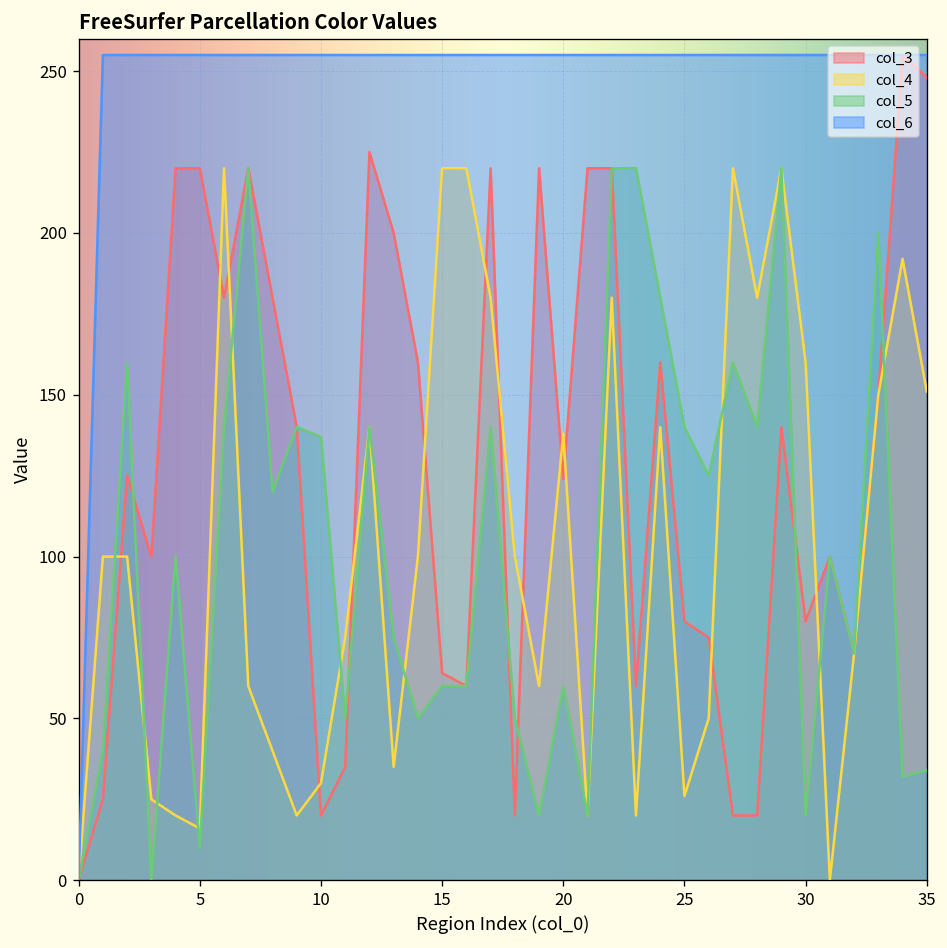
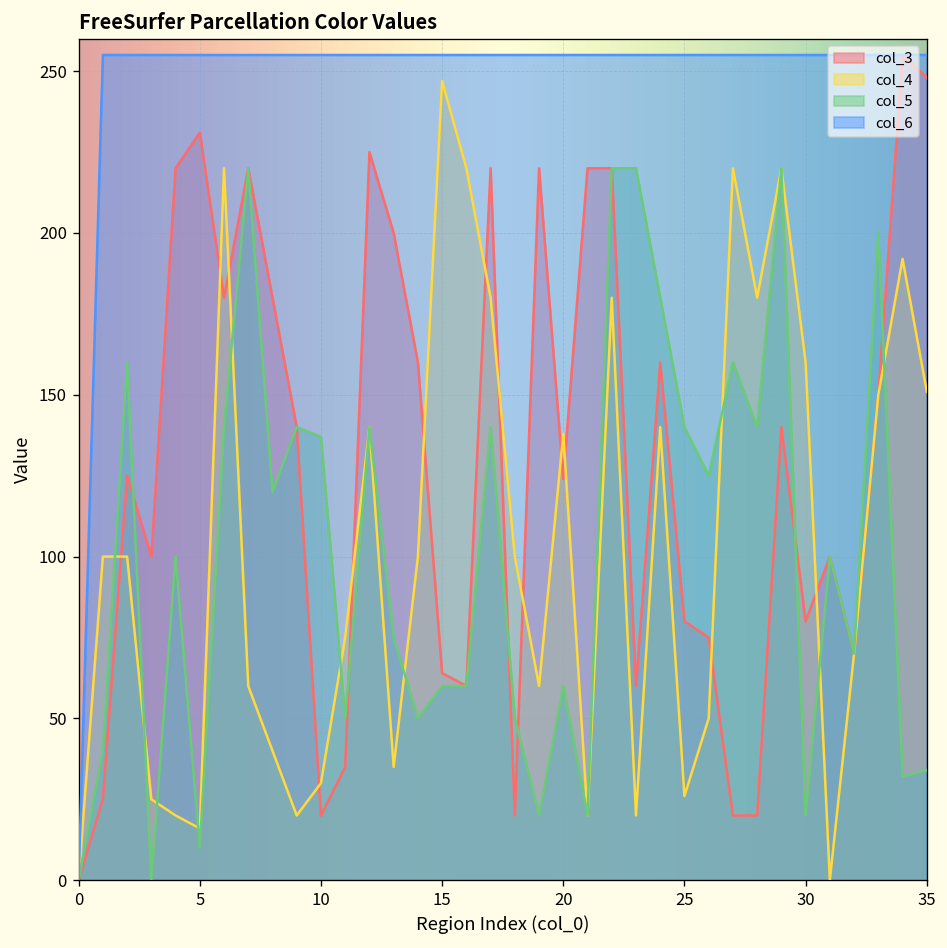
col_3, 5: 220 -> 231
col_4, 15: 220 -> 247
